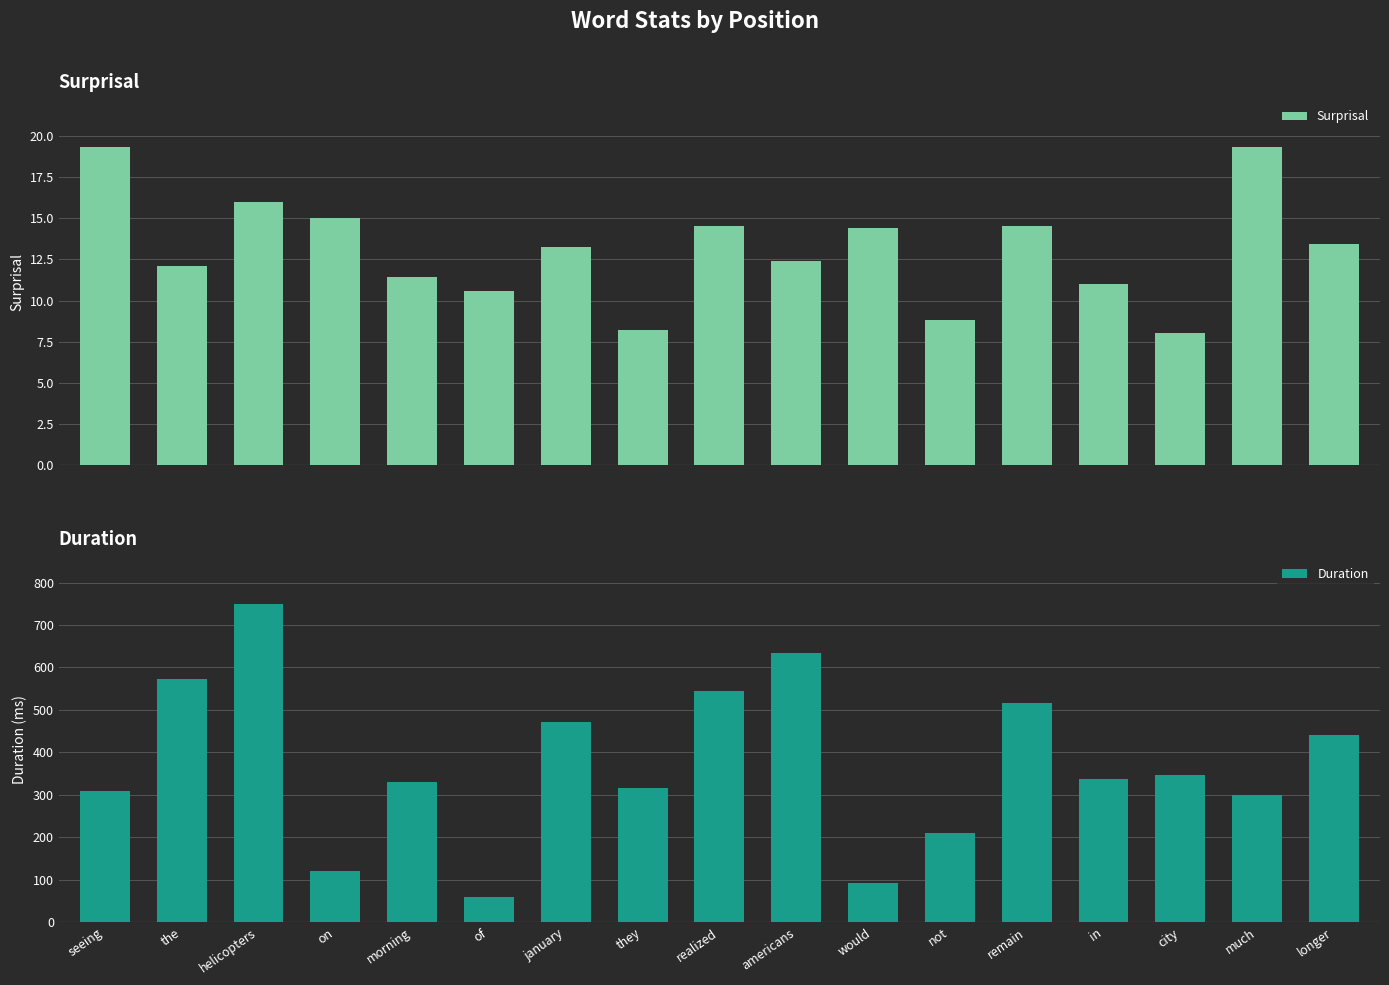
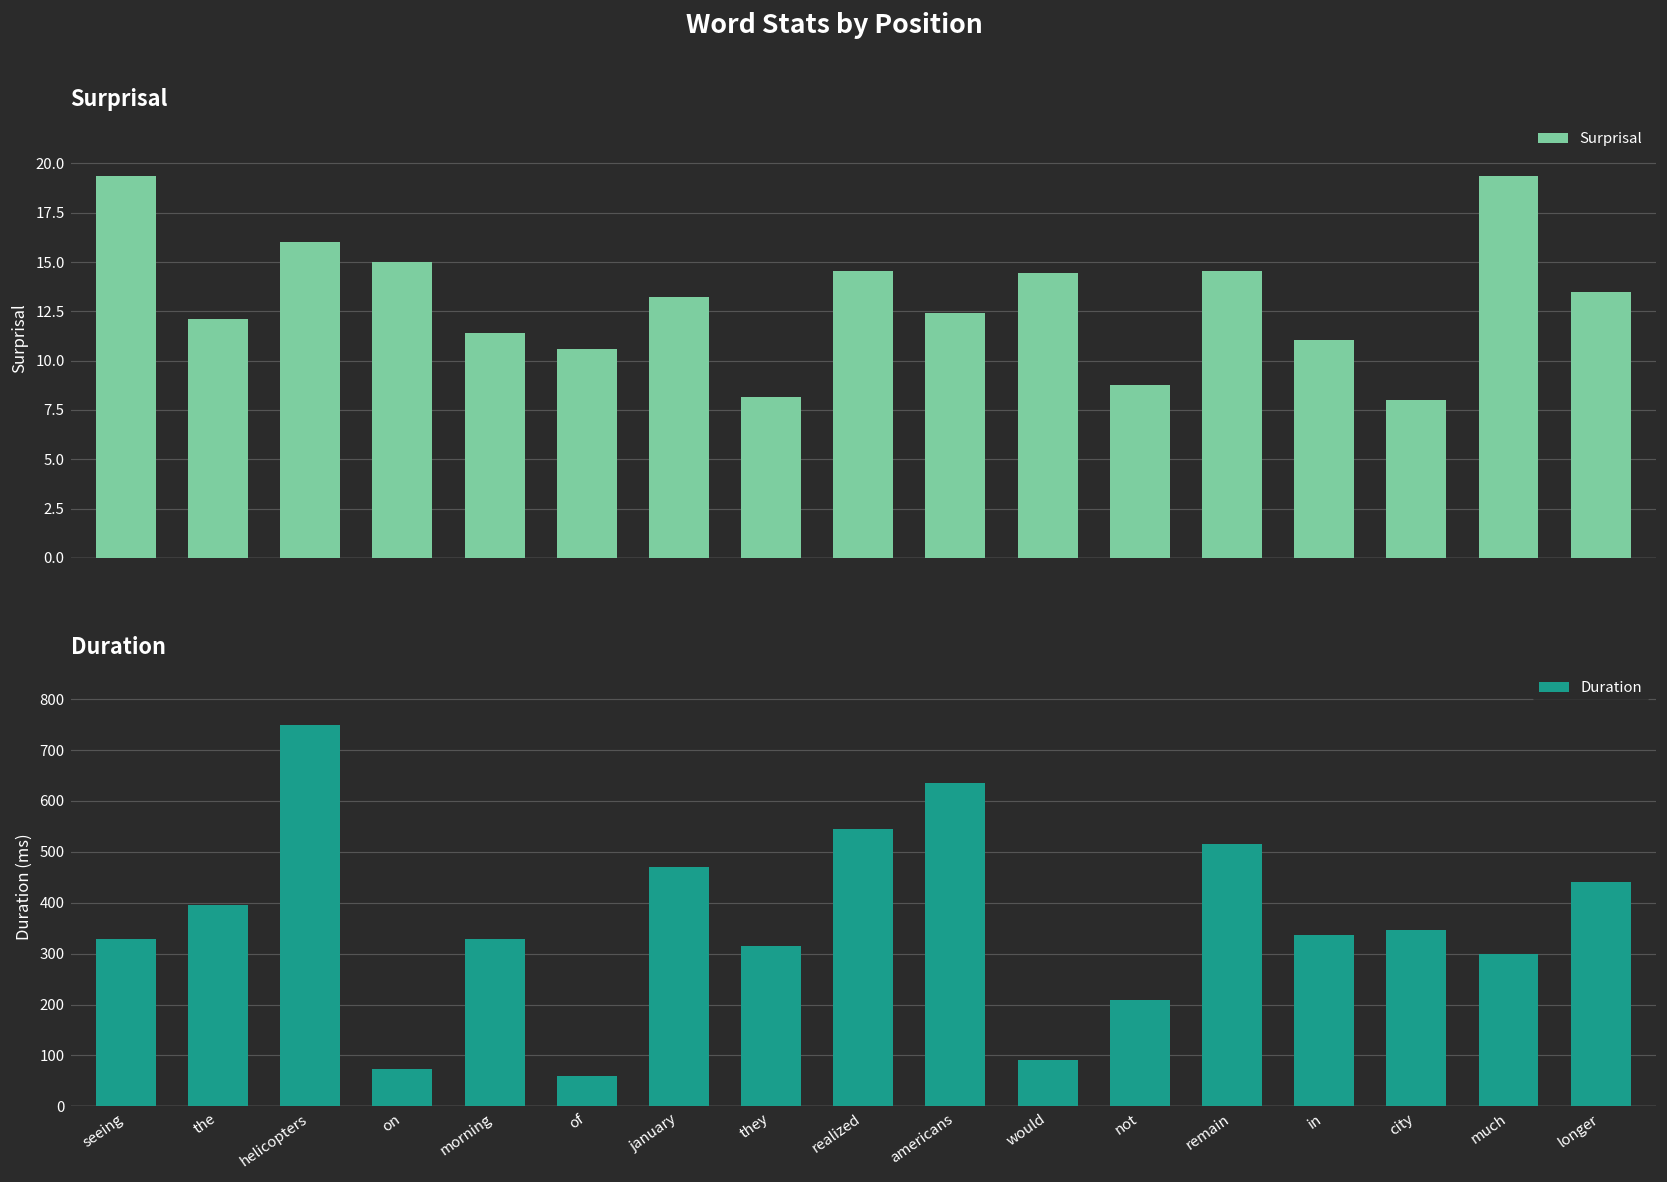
Duration, seeing: 310 -> 330
Duration, the: 570 -> 390
Duration, on: 120 -> 70
